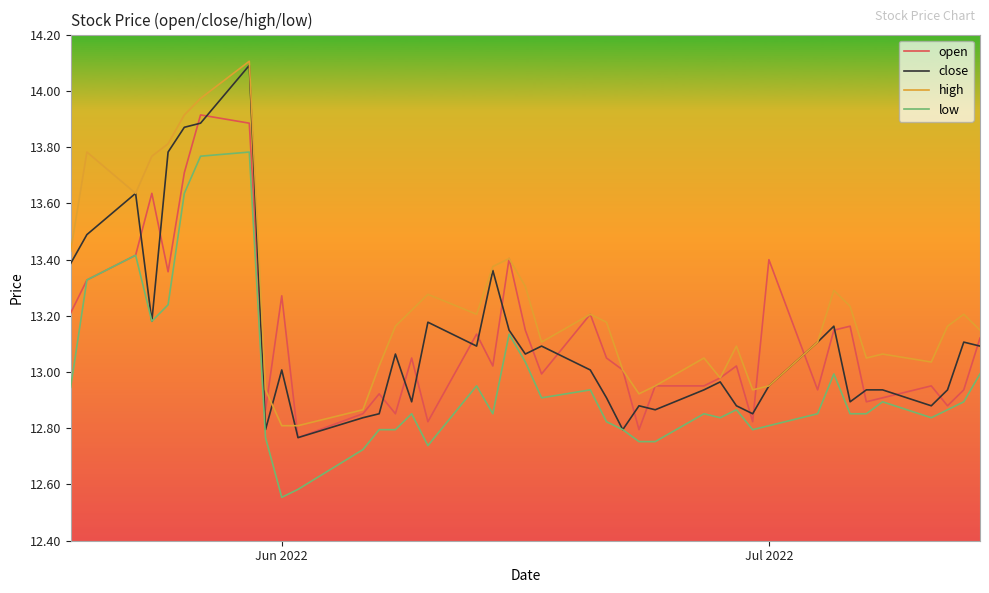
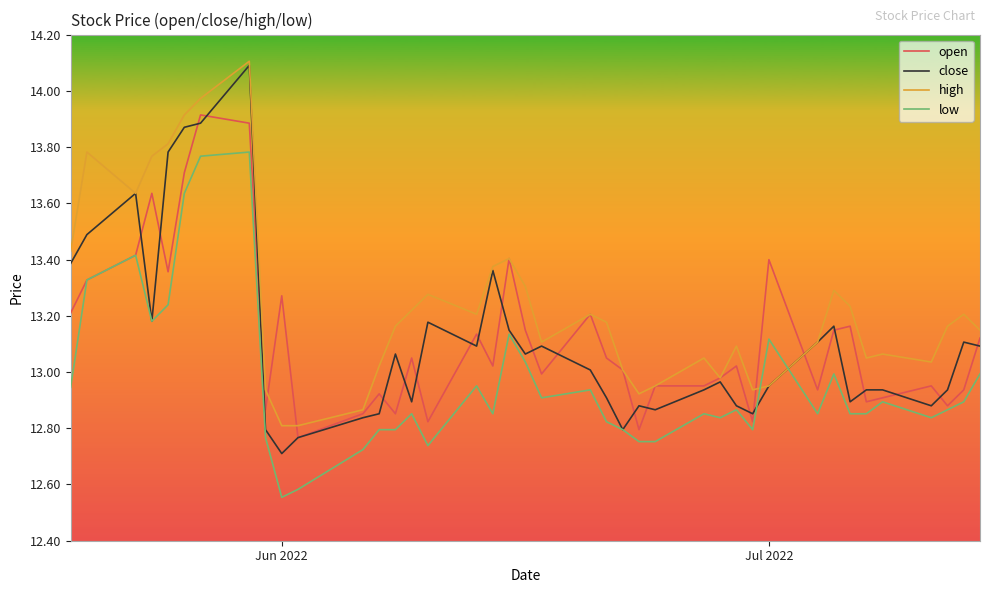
close, Jun 2022: 13.01 -> 12.71
low, Jul 2022: 12.81 -> 13.12
